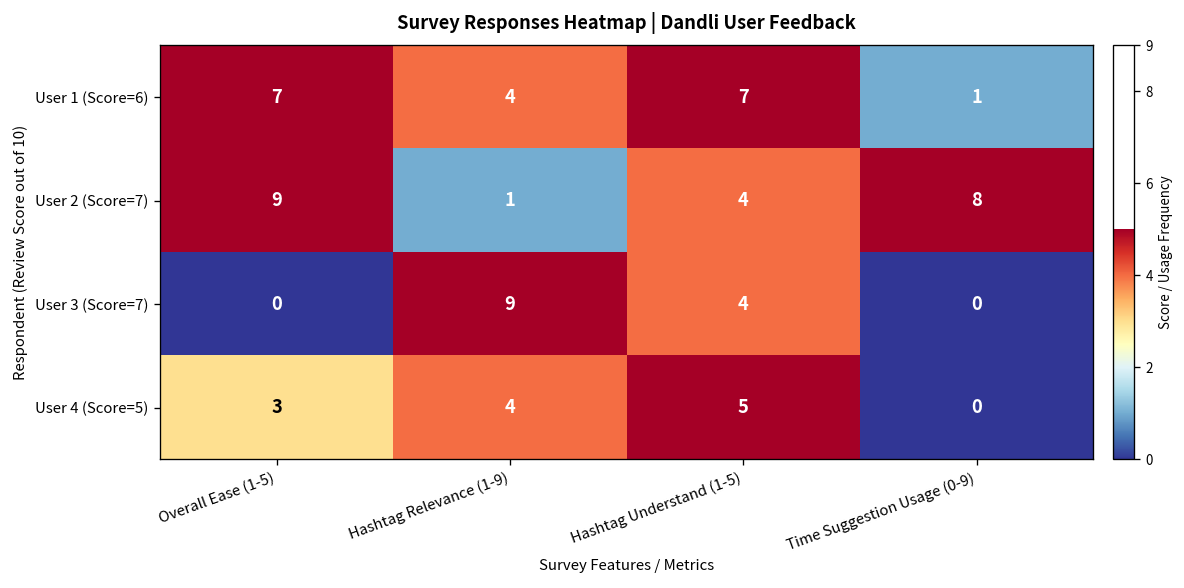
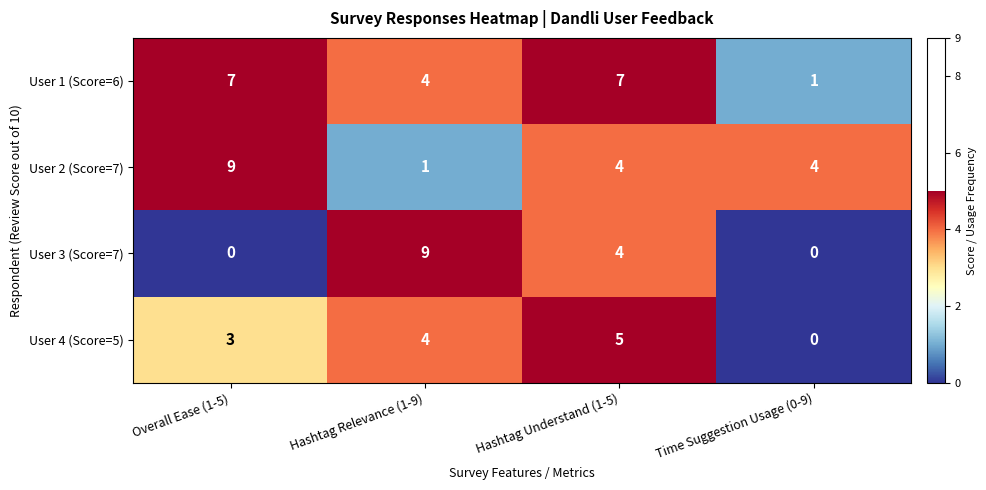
User 2 (Score=7), Time Suggestion Usage (0-9): 8 -> 4
